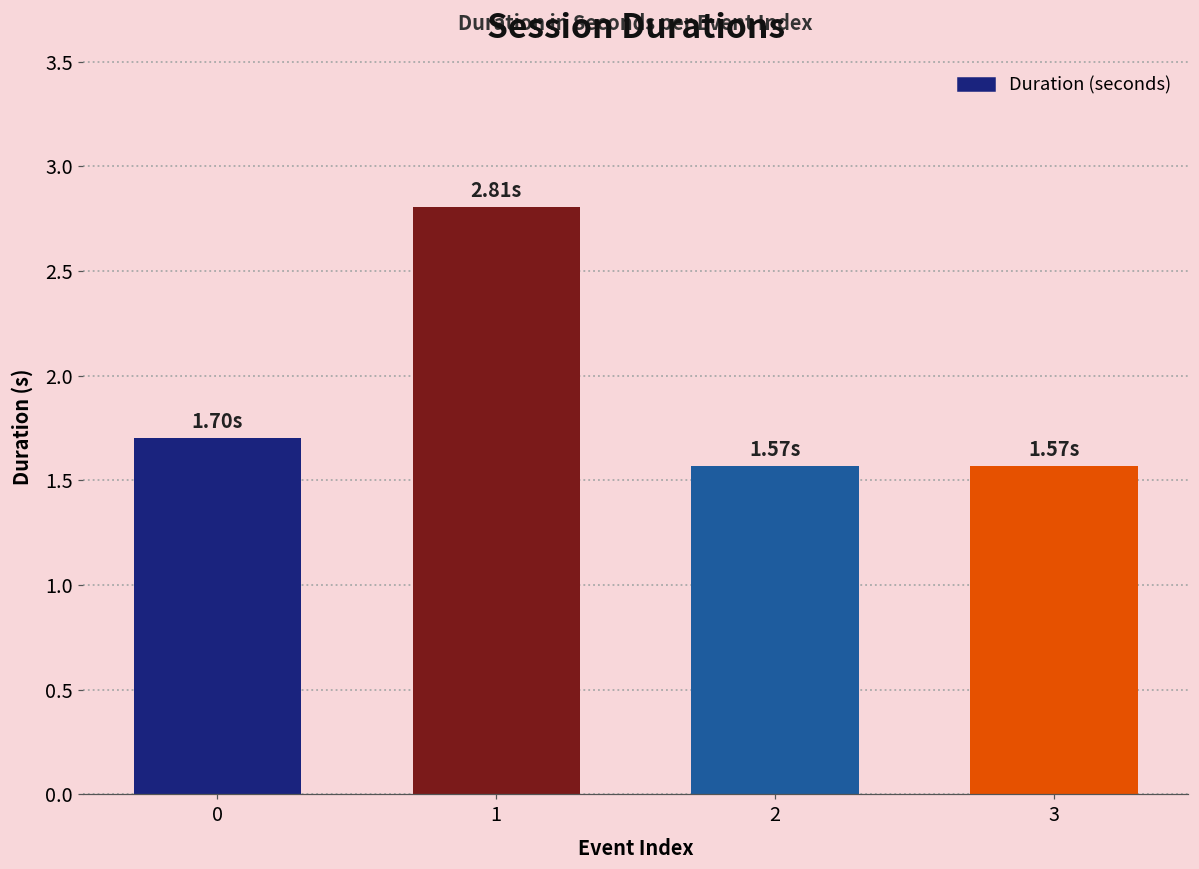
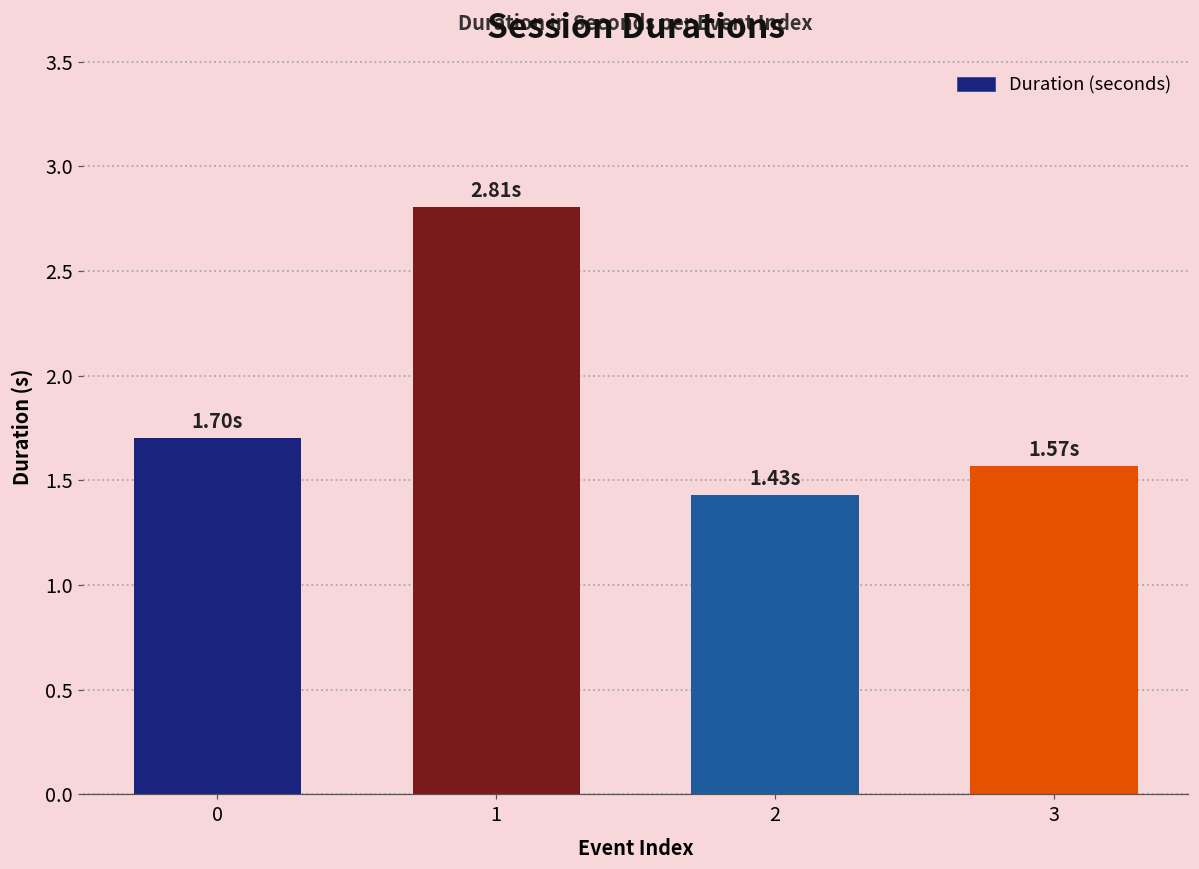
2: 1.57s -> 1.43s
